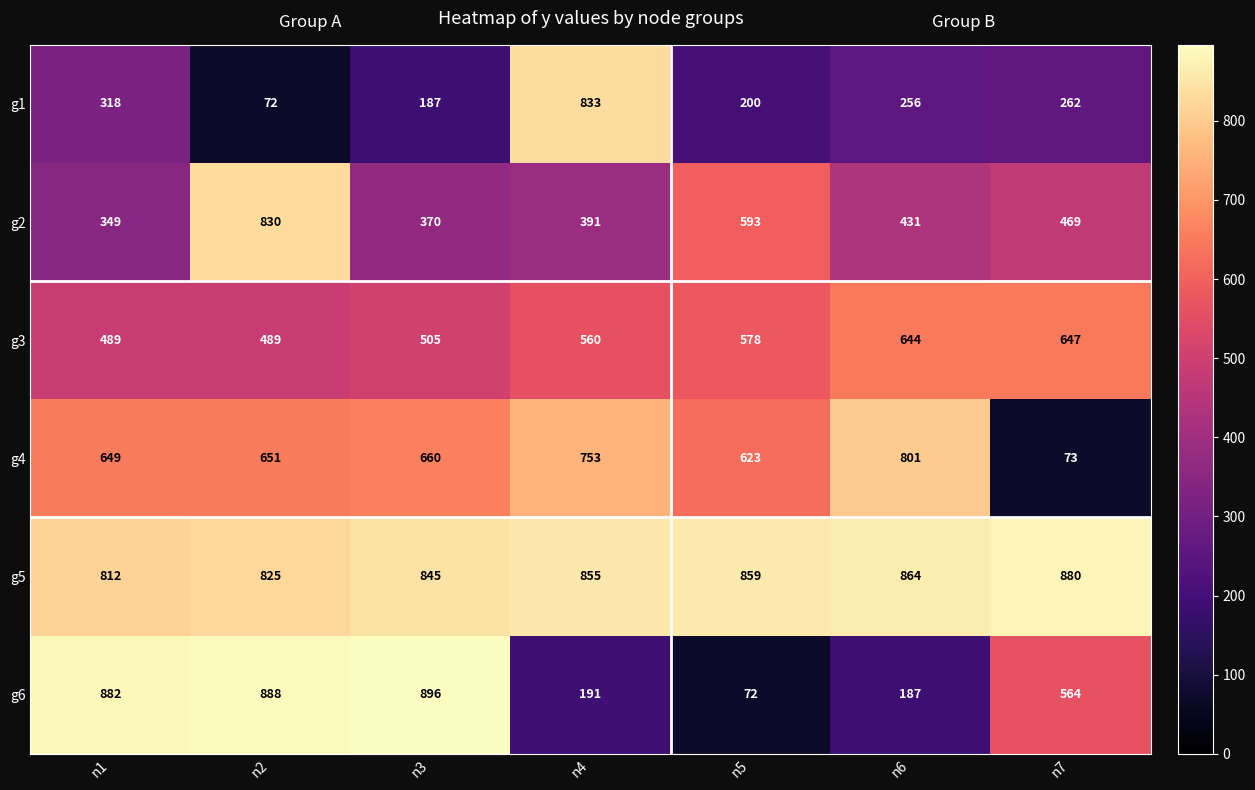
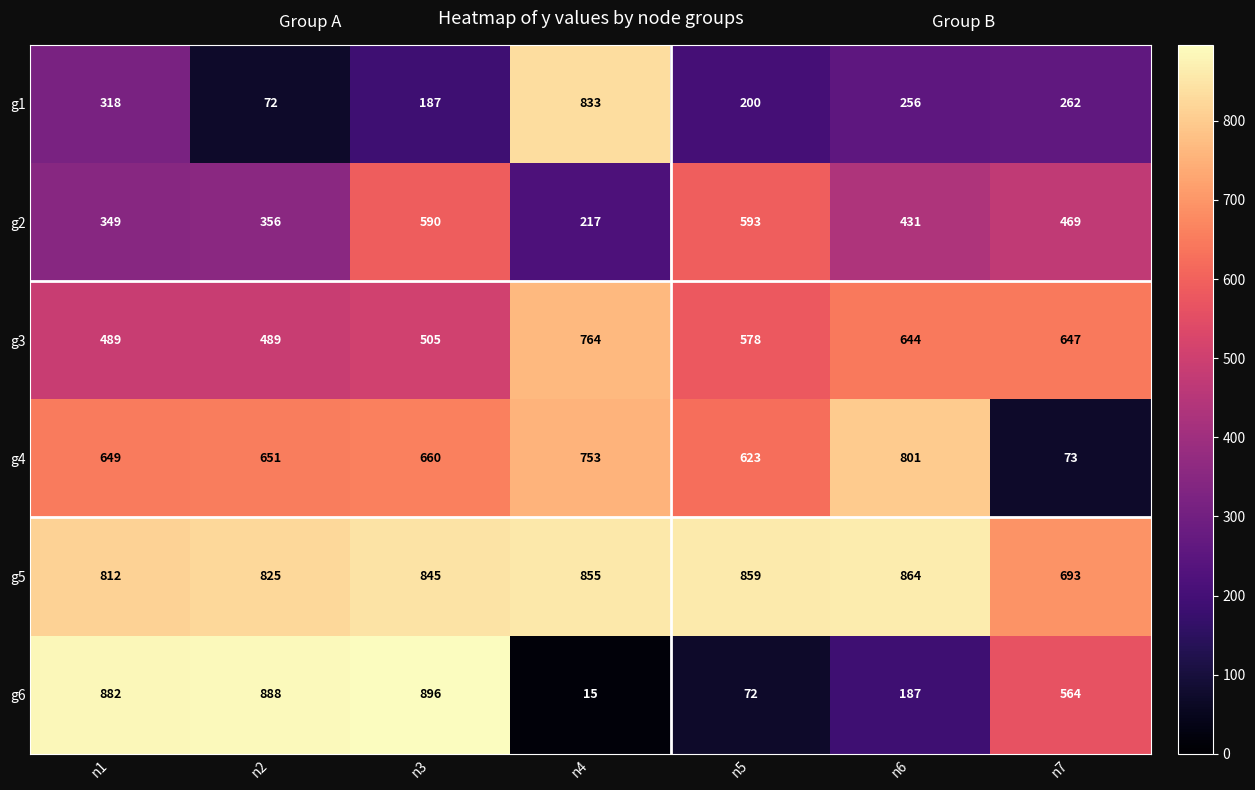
g2, n2: 830 -> 356
g2, n3: 370 -> 590
g2, n4: 391 -> 217
g3, n4: 560 -> 764
g5, n7: 880 -> 693
g6, n4: 191 -> 15
